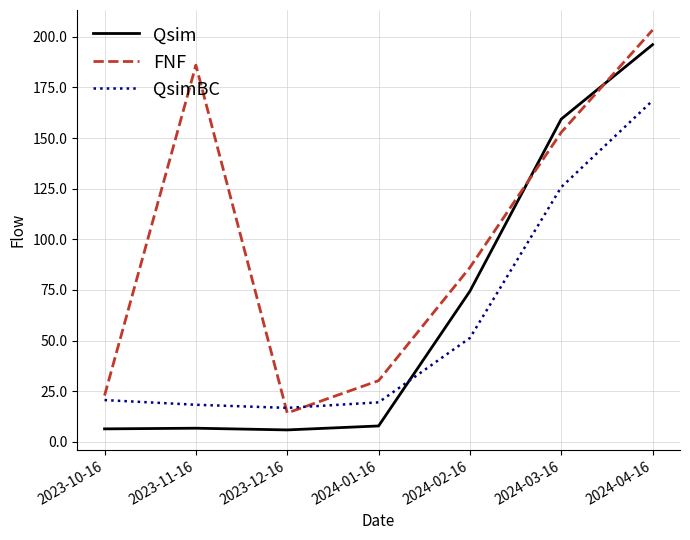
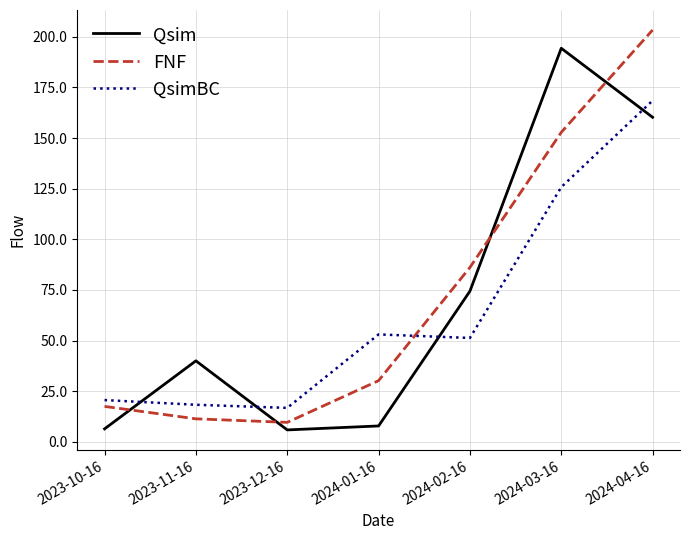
FNF, 2023-10-16: 23 -> 17
Qsim, 2023-11-16: 7 -> 40
FNF, 2023-11-16: 186 -> 11
FNF, 2023-12-16: 14 -> 10
QsimBC, 2024-01-16: 19 -> 53
Qsim, 2024-03-16: 159 -> 194
Qsim, 2024-04-16: 196 -> 160
